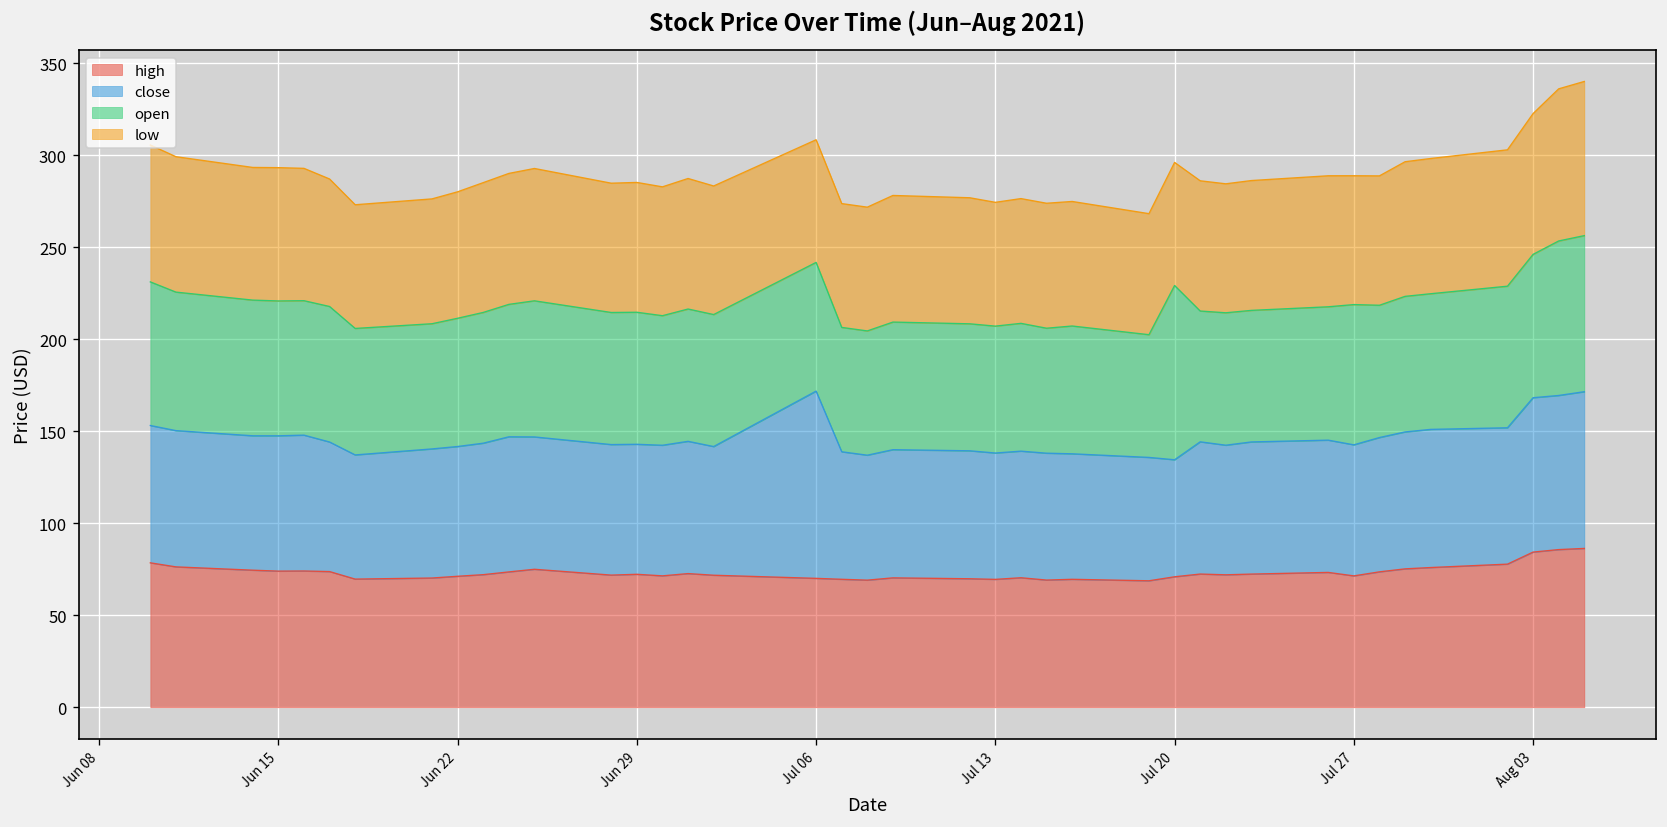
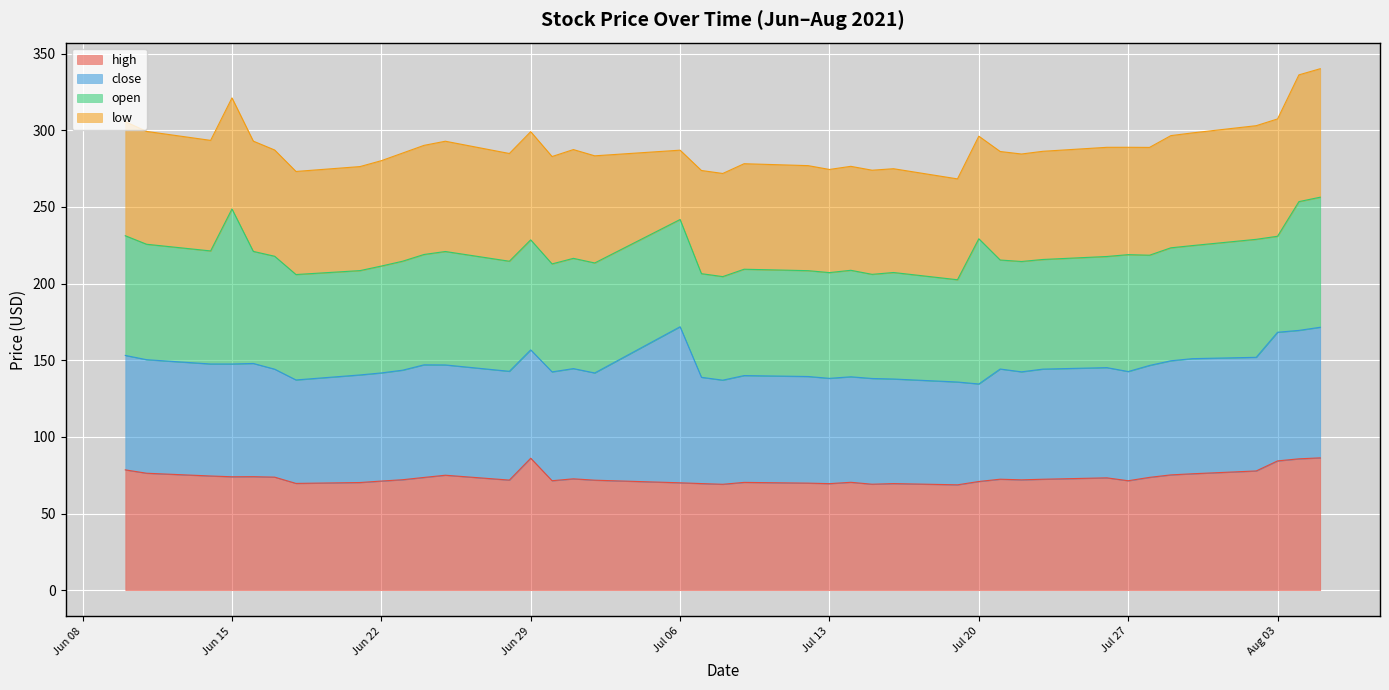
open, Jun 15: 73 -> 101
high, Jun 29: 72 -> 86
low, Jul 06: 67 -> 45
open, Aug 03: 78 -> 63
